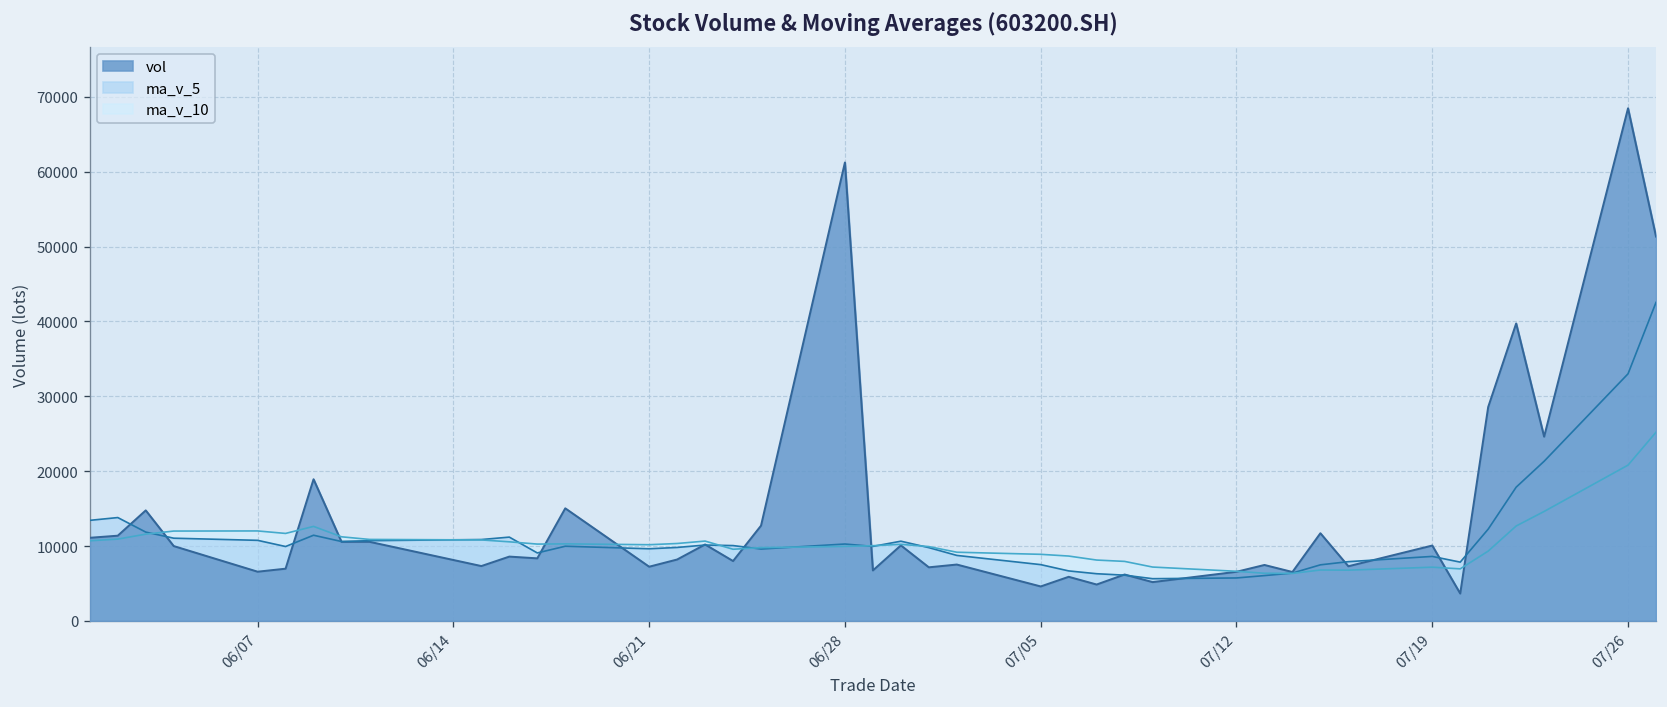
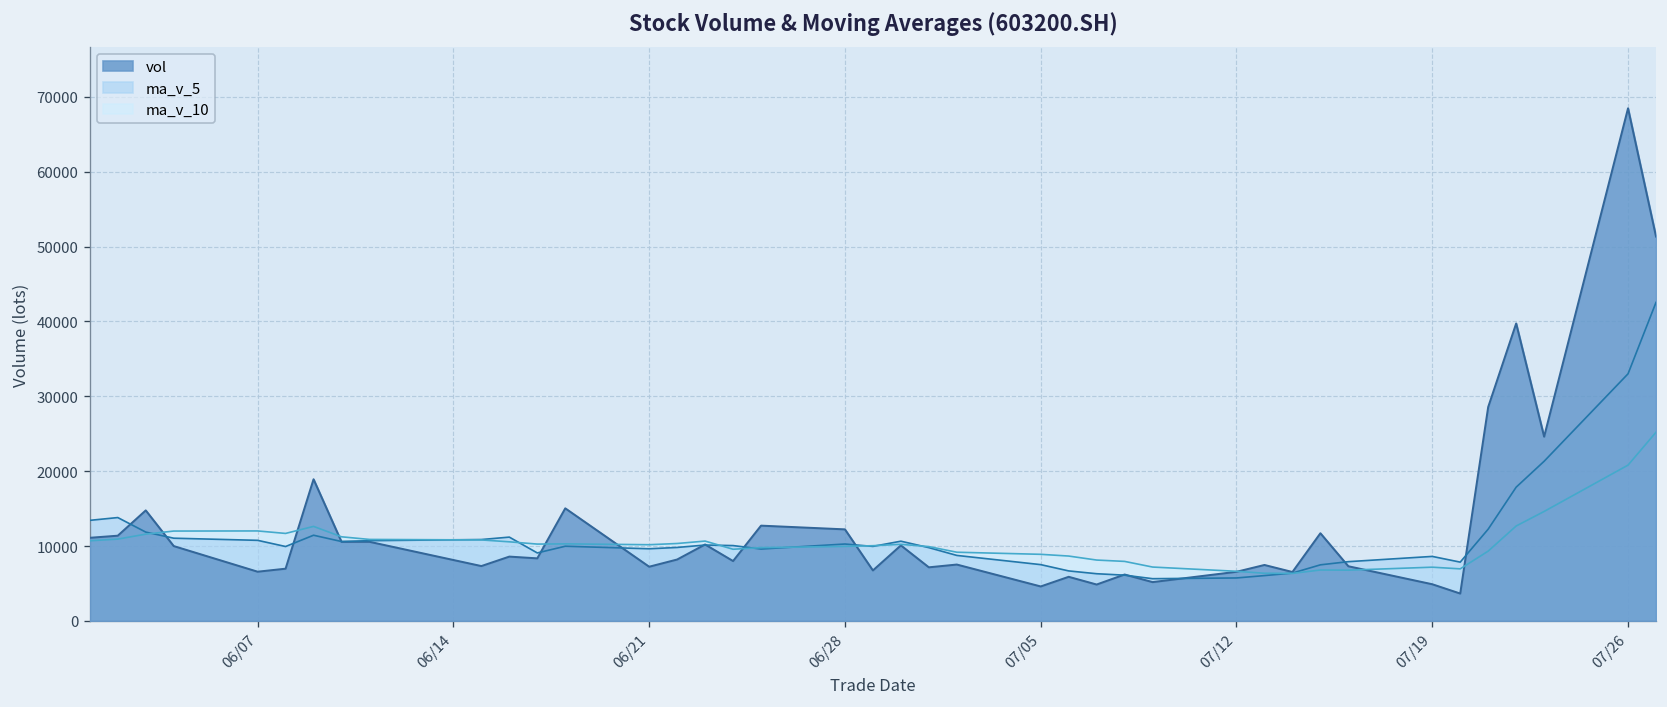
vol, 06/28: 61000 -> 12000
vol, 07/19: 10000 -> 5000
